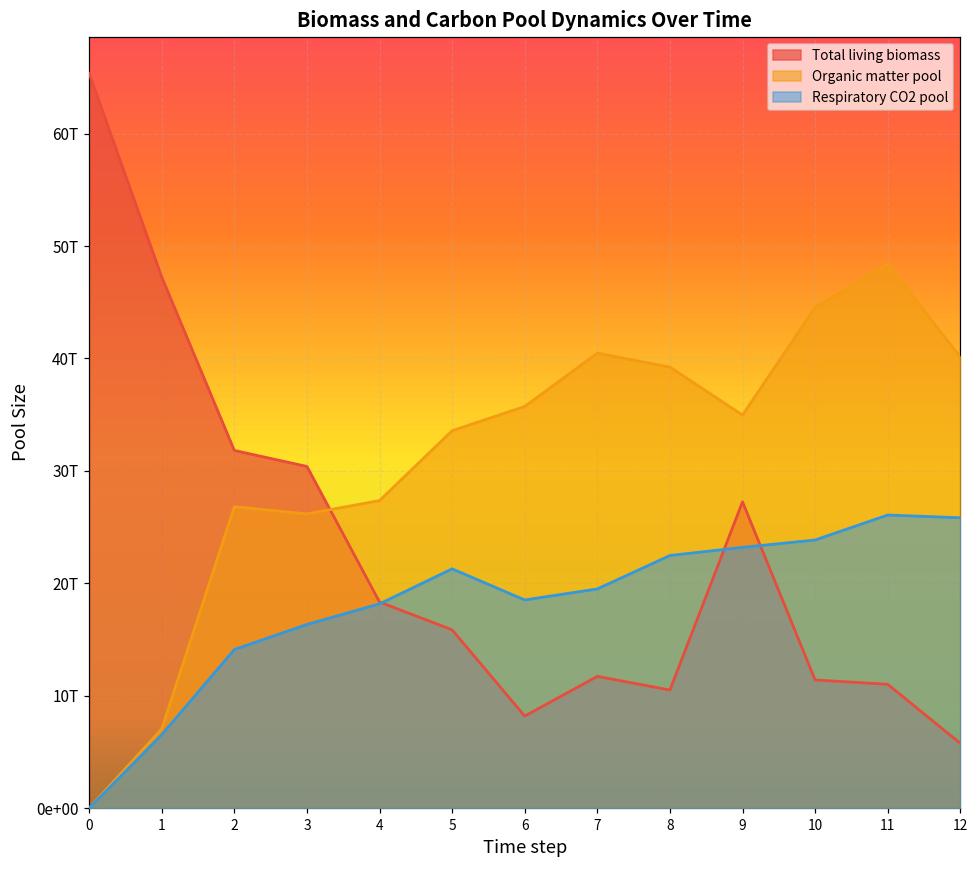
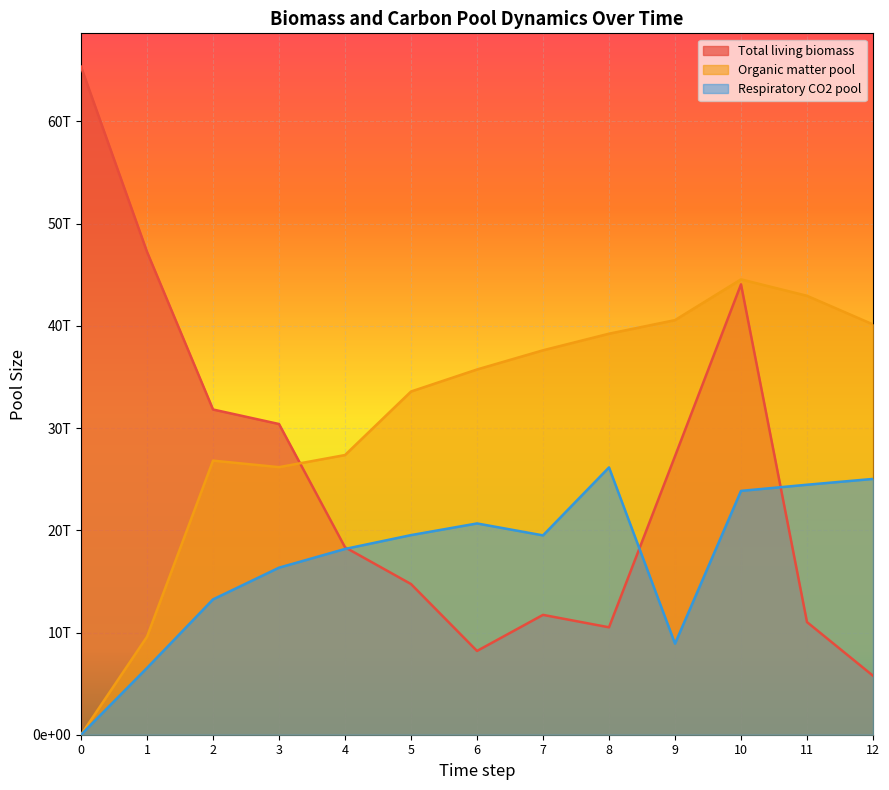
Organic matter pool, 1: 7.1T -> 9.6T
Respiratory CO2 pool, 2: 14.1T -> 13.2T
Total living biomass, 5: 15.9T -> 14.7T
Respiratory CO2 pool, 5: 21.3T -> 19.5T
Respiratory CO2 pool, 6: 18.5T -> 20.7T
Organic matter pool, 7: 40.5T -> 37.6T
Respiratory CO2 pool, 8: 22.5T -> 26.2T
Organic matter pool, 9: 35.0T -> 40.6T
Respiratory CO2 pool, 9: 23.2T -> 8.9T
Total living biomass, 10: 11.4T -> 44.1T
Organic matter pool, 11: 48.4T -> 42.9T
Respiratory CO2 pool, 11: 26.1T -> 24.5T
Respiratory CO2 pool, 12: 25.8T -> 25.0T
